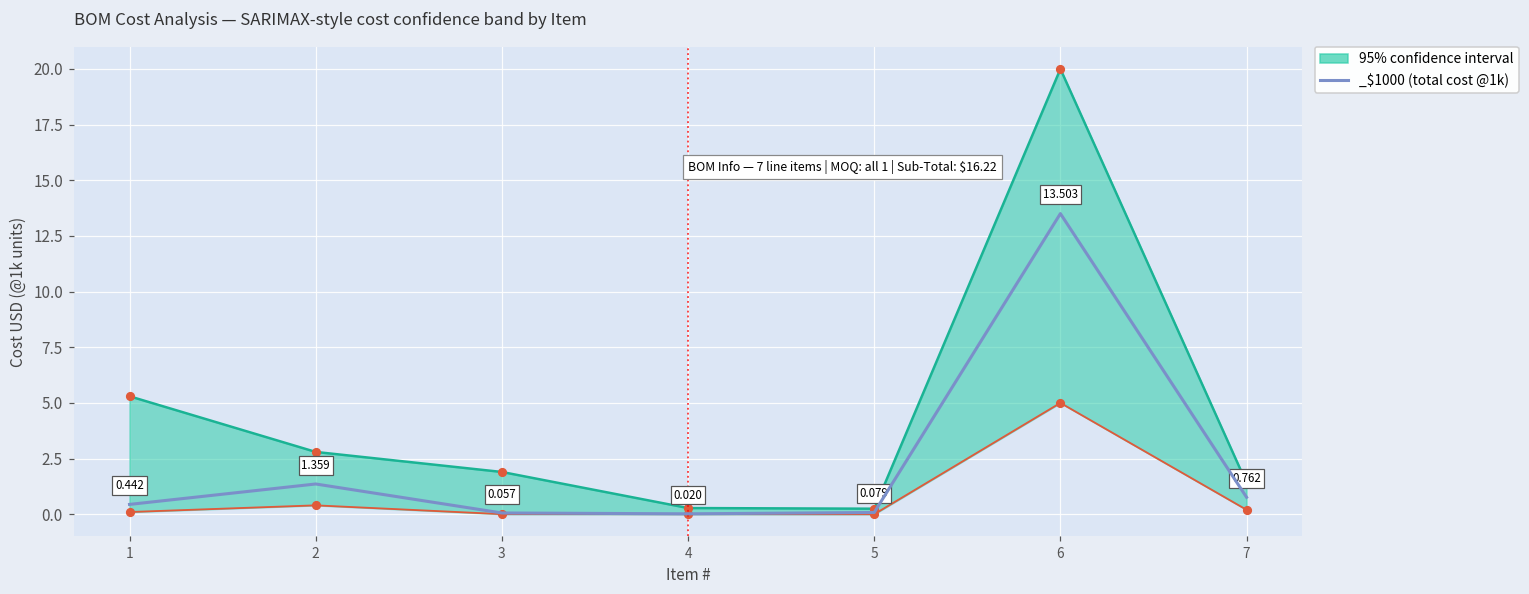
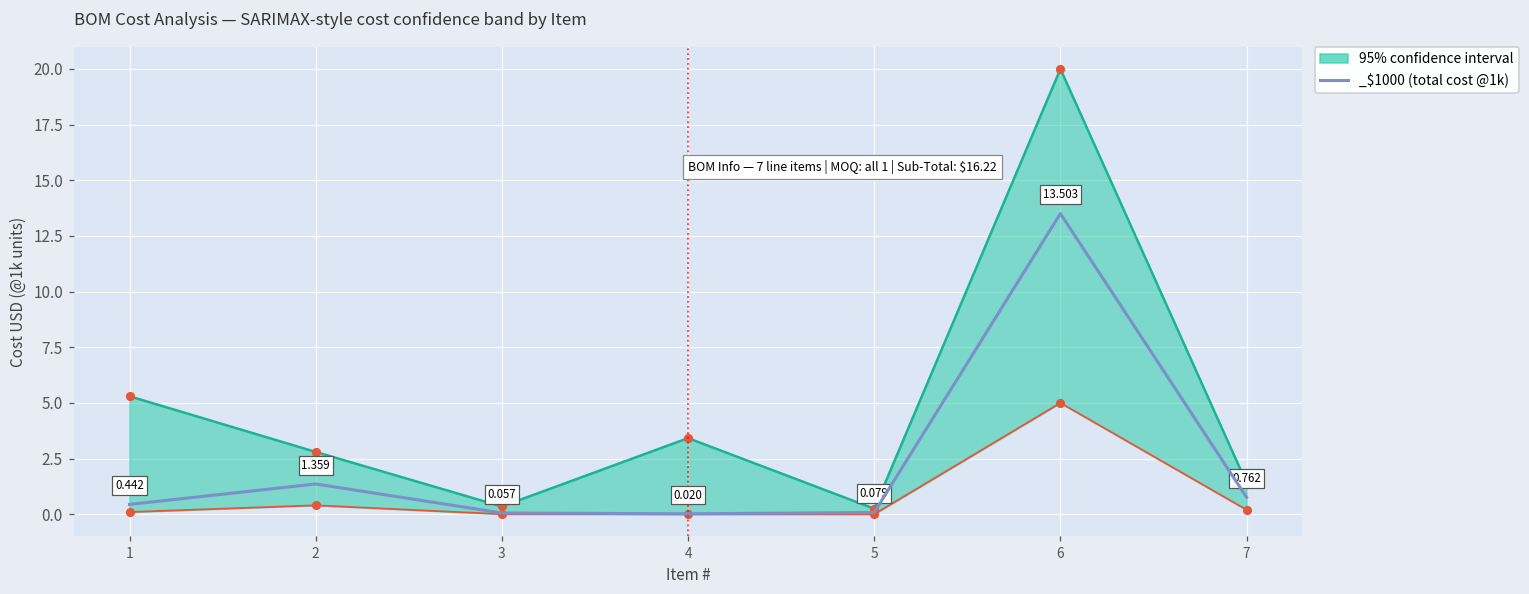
95% confidence interval, 3: 1.9 -> 0.4
95% confidence interval, 4: 0.3 -> 3.4
